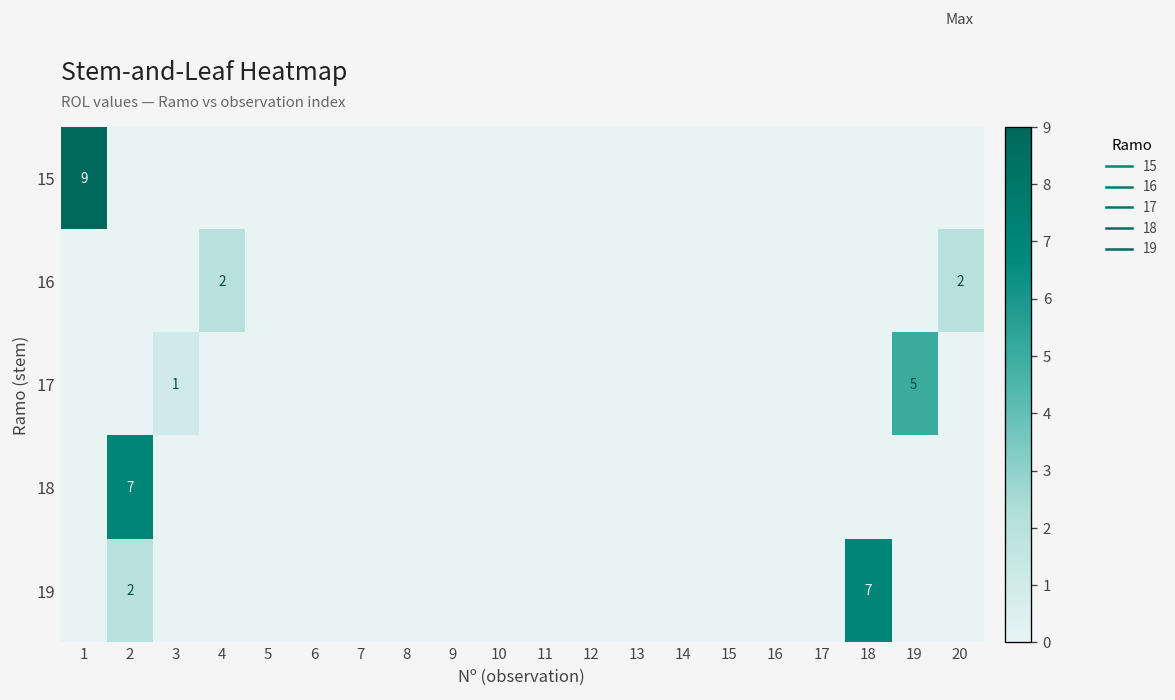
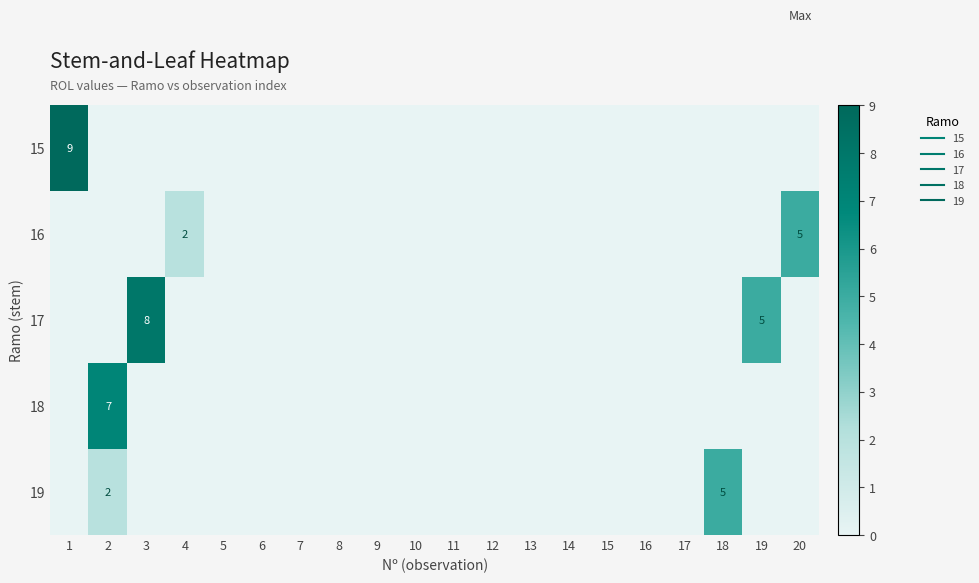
16, 20: 2 -> 5
17, 3: 1 -> 8
19, 18: 7 -> 5
